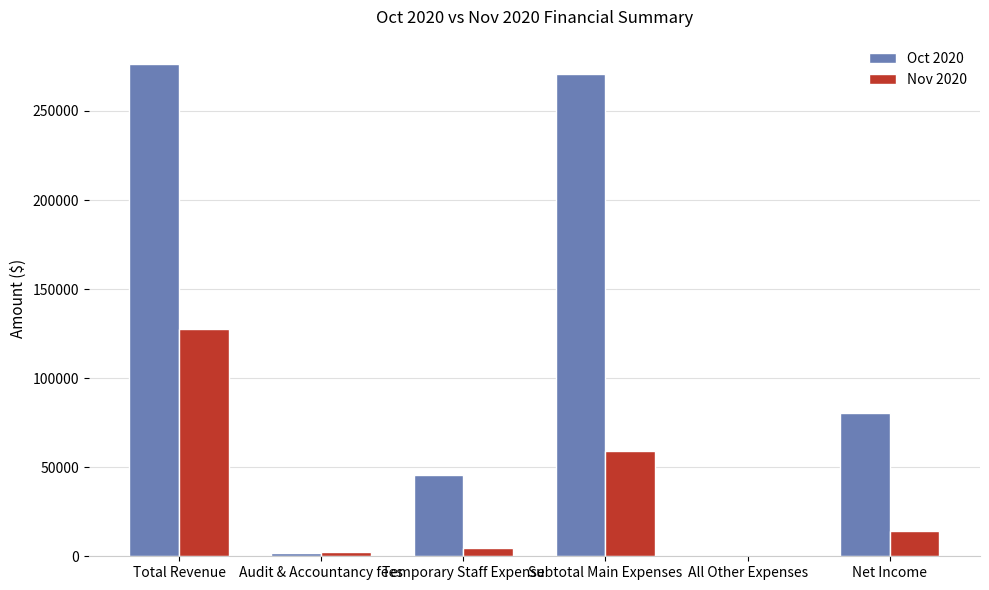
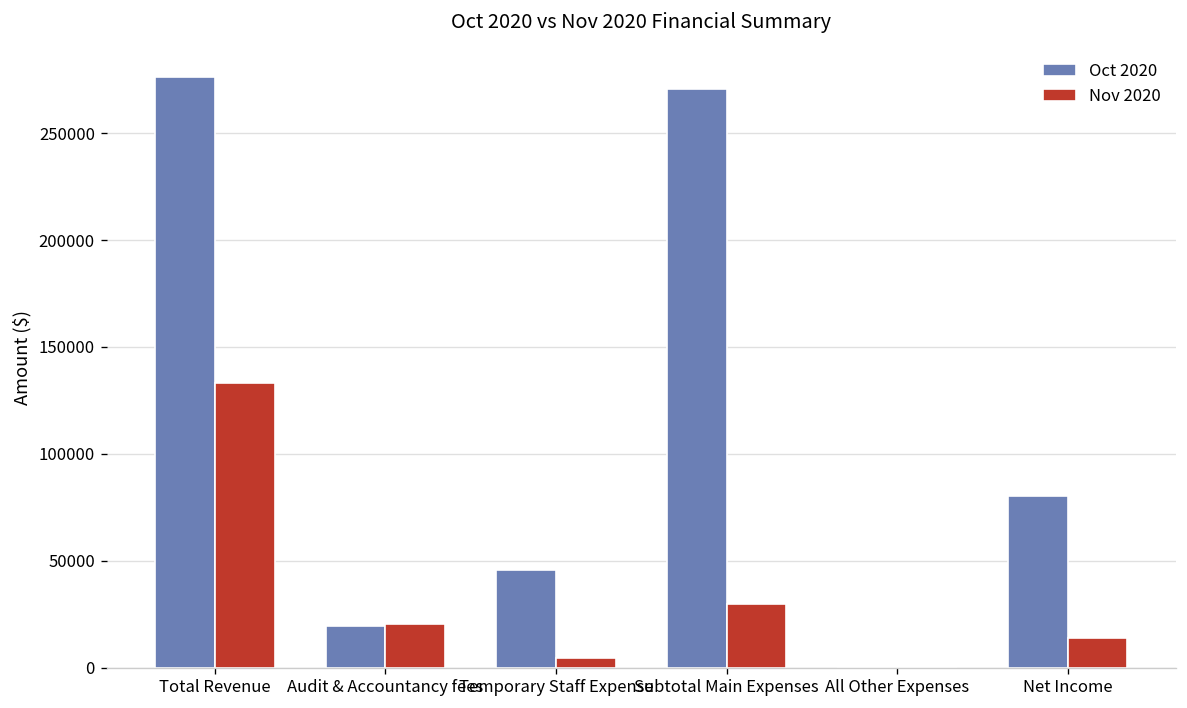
Nov 2020, Total Revenue: 128000 -> 133000
Oct 2020, Audit & Accountancy fees: 2000 -> 20000
Nov 2020, Audit & Accountancy fees: 2000 -> 21000
Nov 2020, Subtotal Main Expenses: 59000 -> 30000
